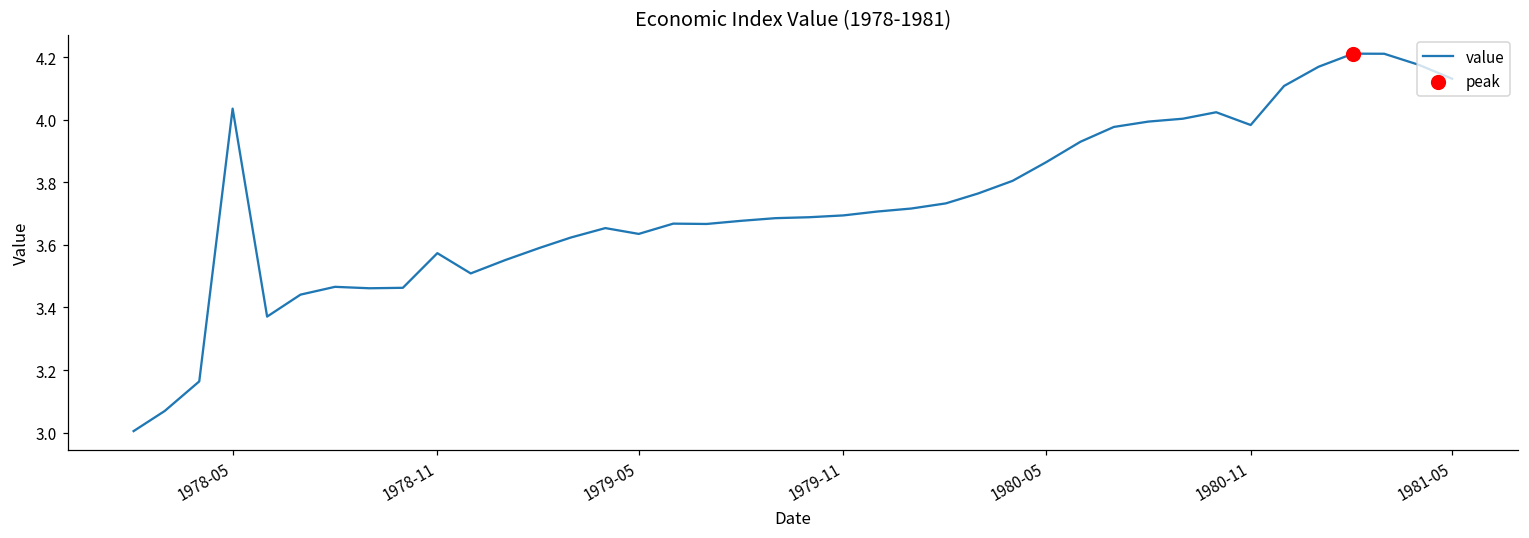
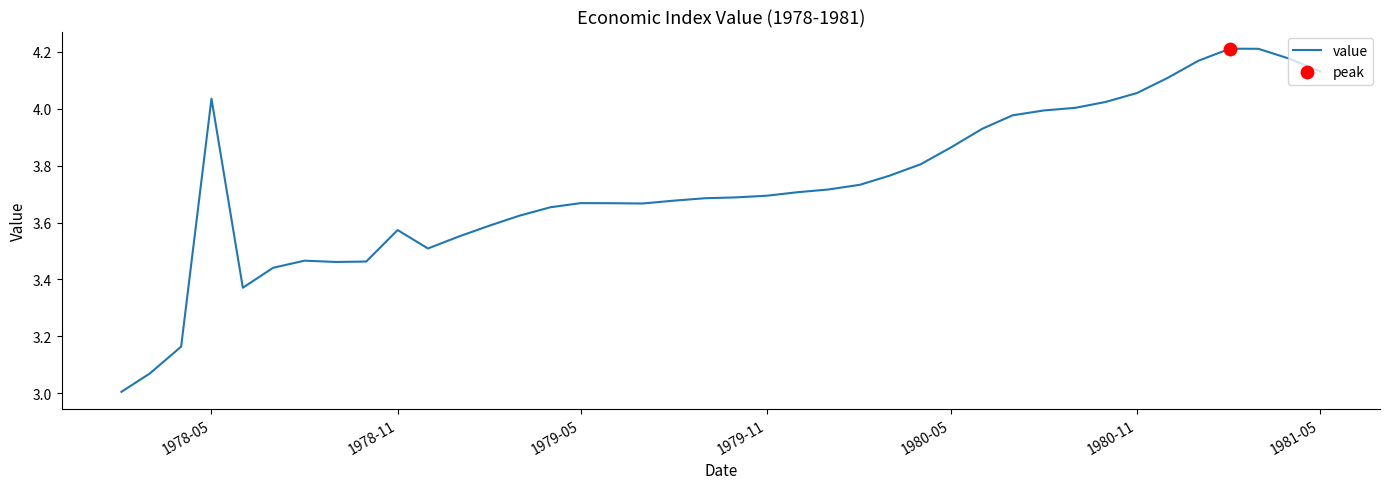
value, 1979-05: 3.64 -> 3.67
value, 1980-11: 3.98 -> 4.06
